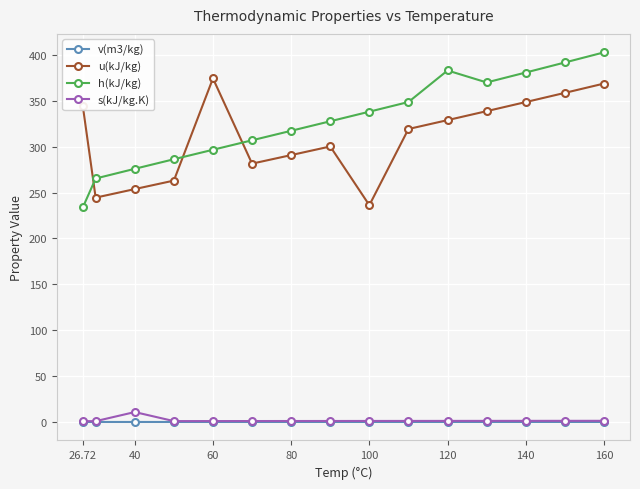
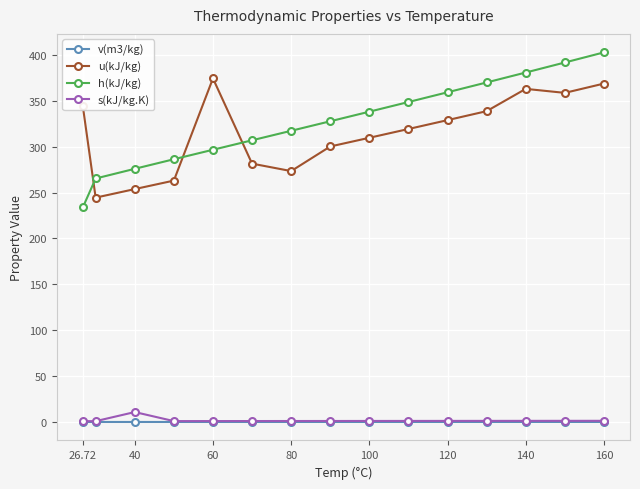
u(kJ/kg), 80: 290 -> 270
u(kJ/kg), 100: 240 -> 310
h(kJ/kg), 120: 380 -> 360
u(kJ/kg), 140: 350 -> 360
